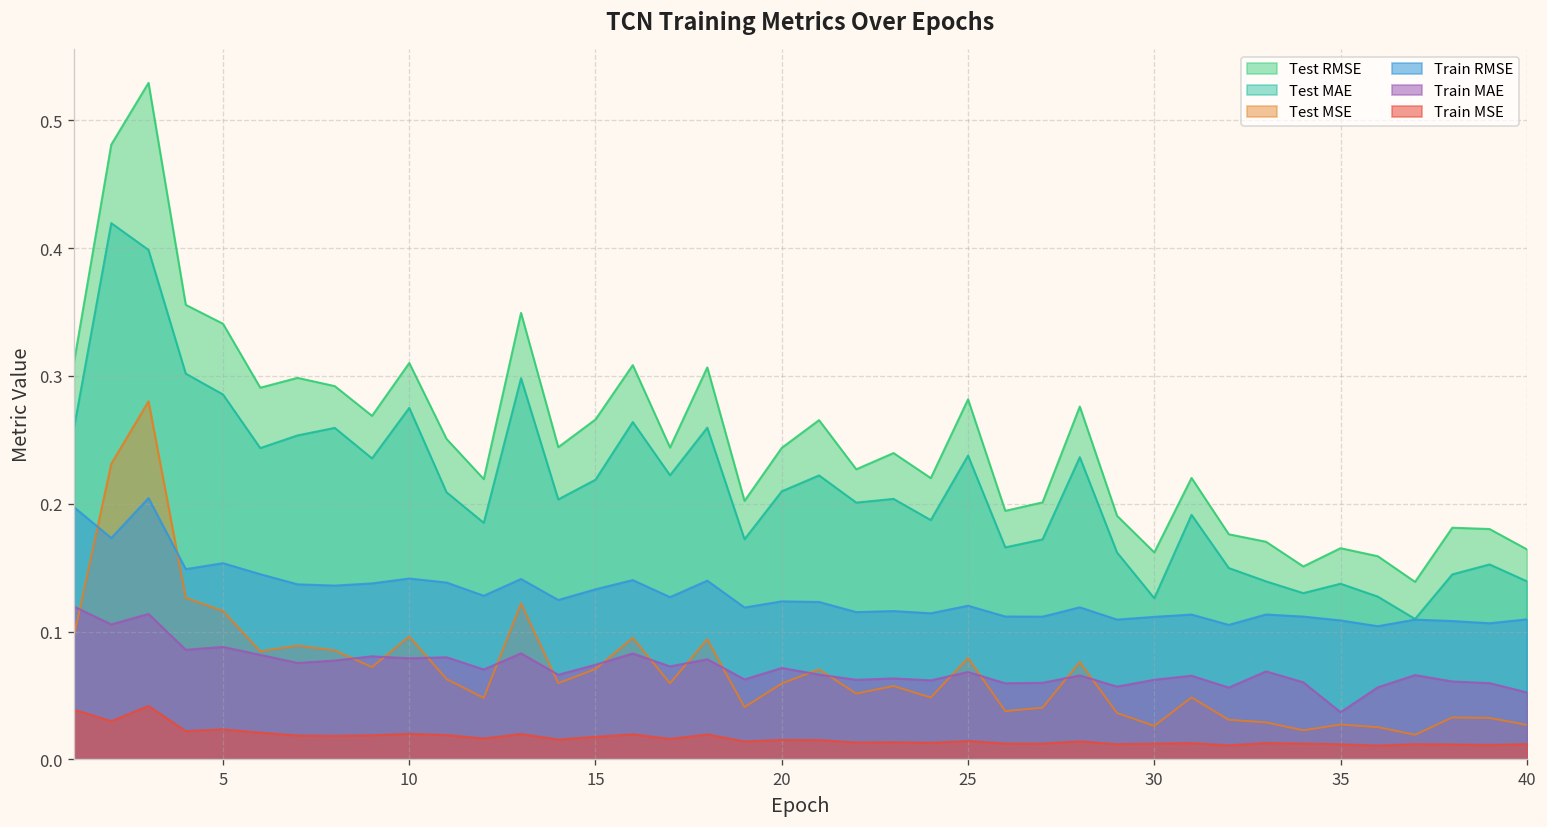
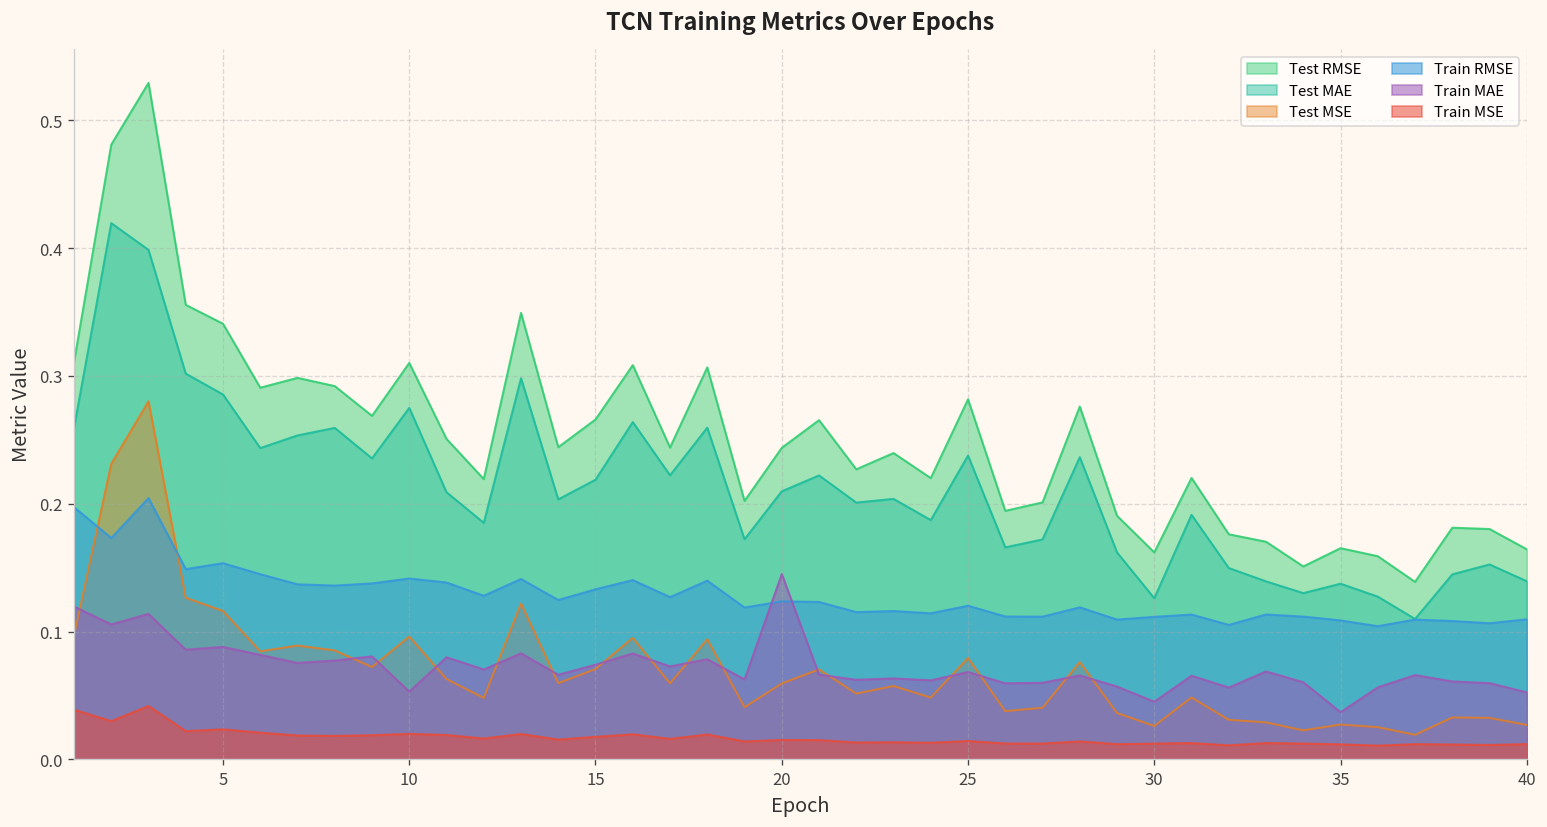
Train MAE, 10: 0.079 -> 0.053
Train MAE, 20: 0.072 -> 0.145
Train MAE, 30: 0.062 -> 0.045
